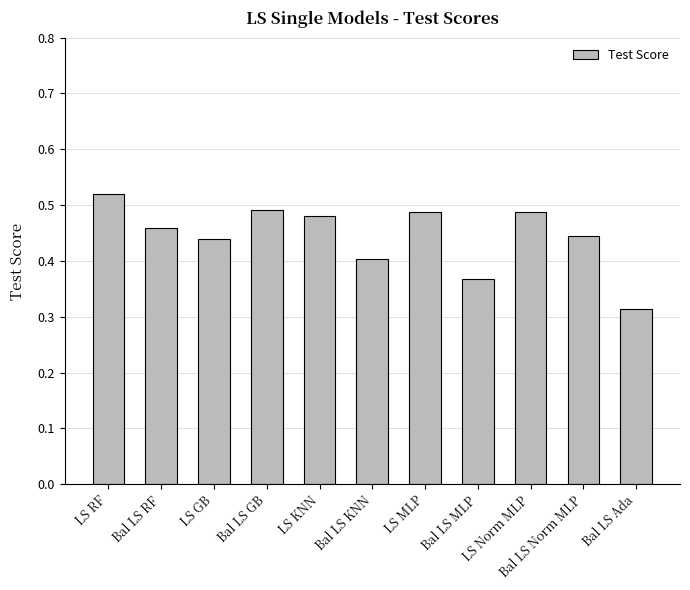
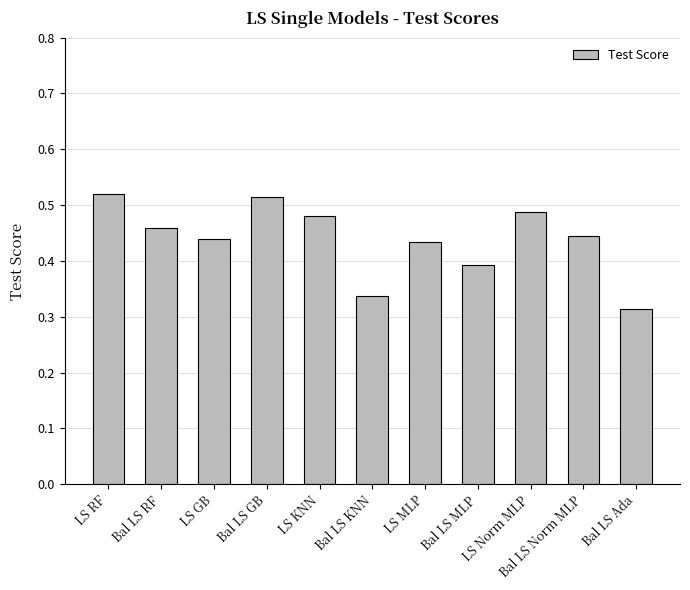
Bal LS GB: 0.49 -> 0.51
Bal LS KNN: 0.40 -> 0.34
LS MLP: 0.49 -> 0.43
Bal LS MLP: 0.37 -> 0.39
